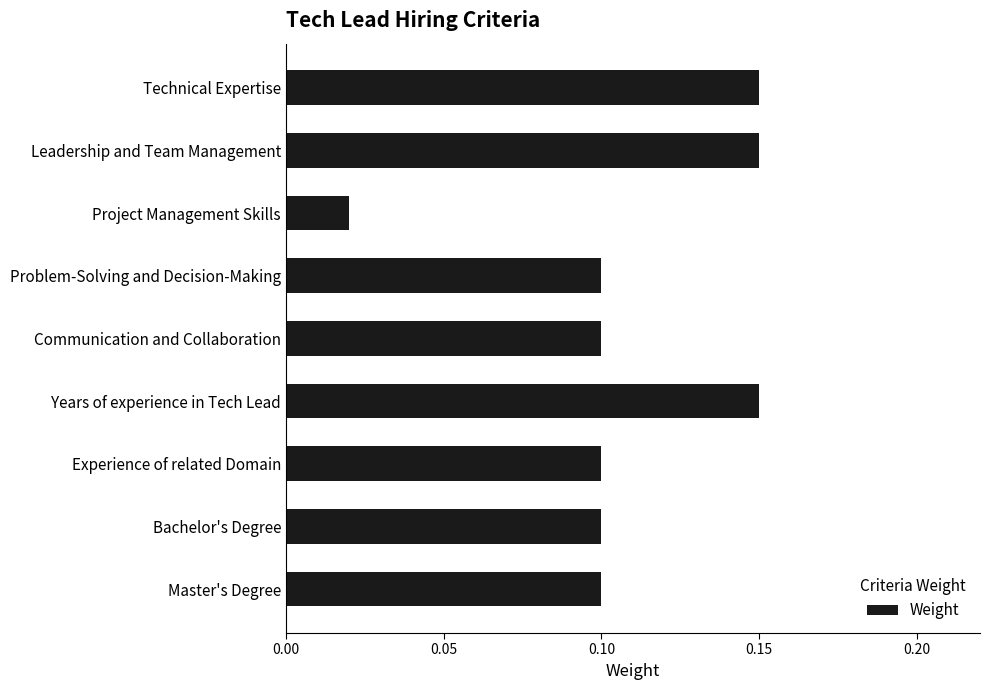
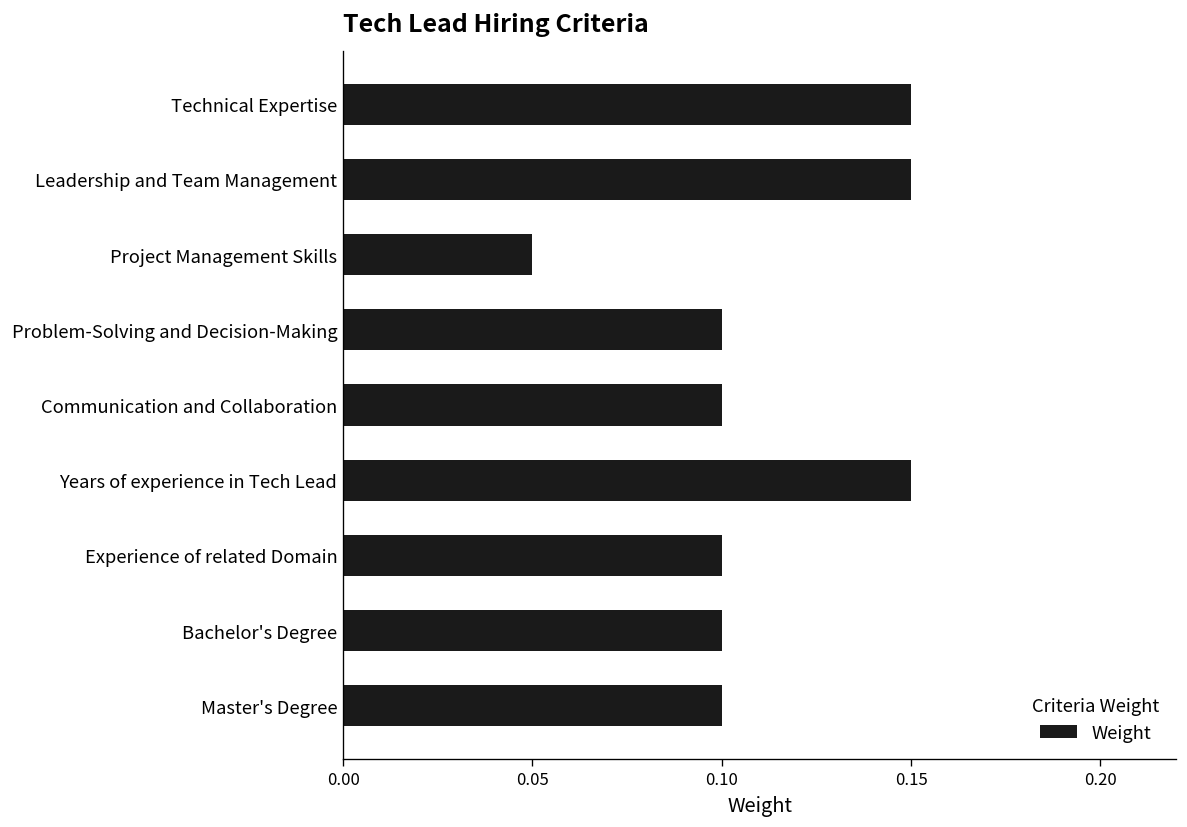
Project Management Skills: 0.02 -> 0.05
